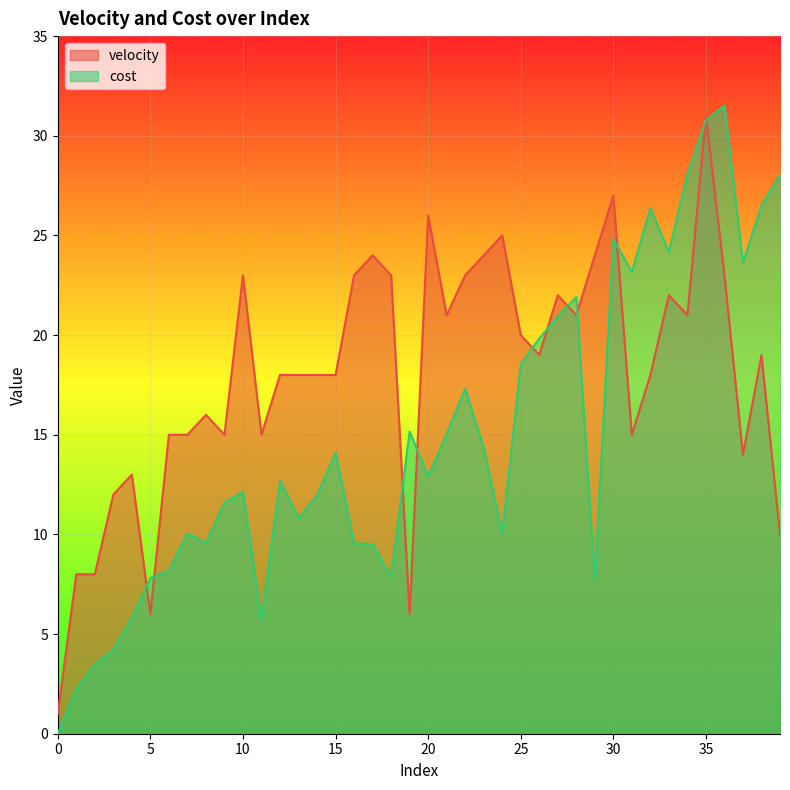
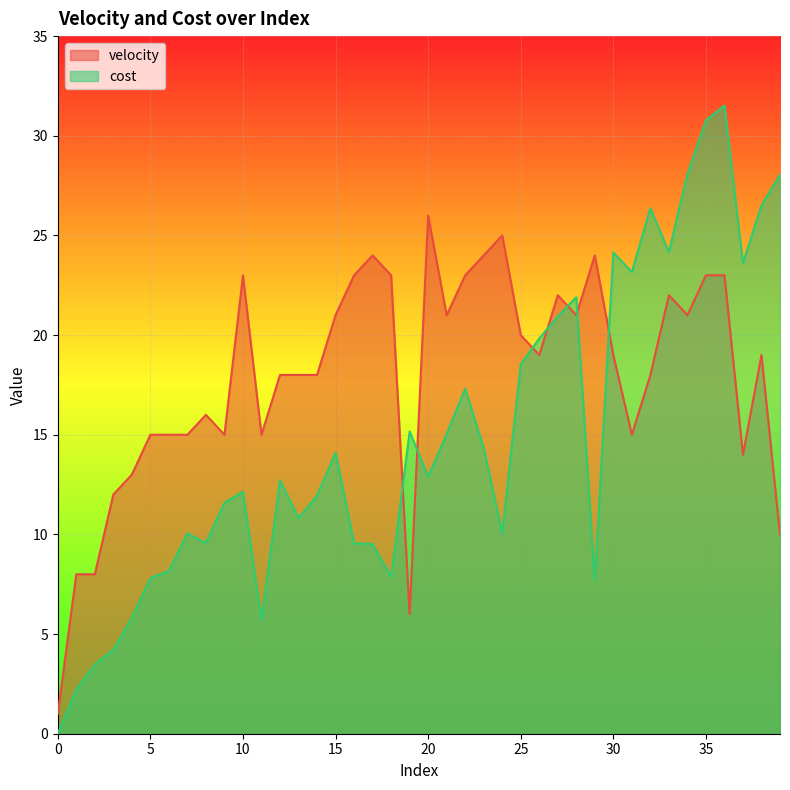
velocity, 5: 6 -> 15
velocity, 15: 18 -> 21
velocity, 30: 27 -> 19
cost, 30: 24.8 -> 24.1
velocity, 35: 31 -> 23
